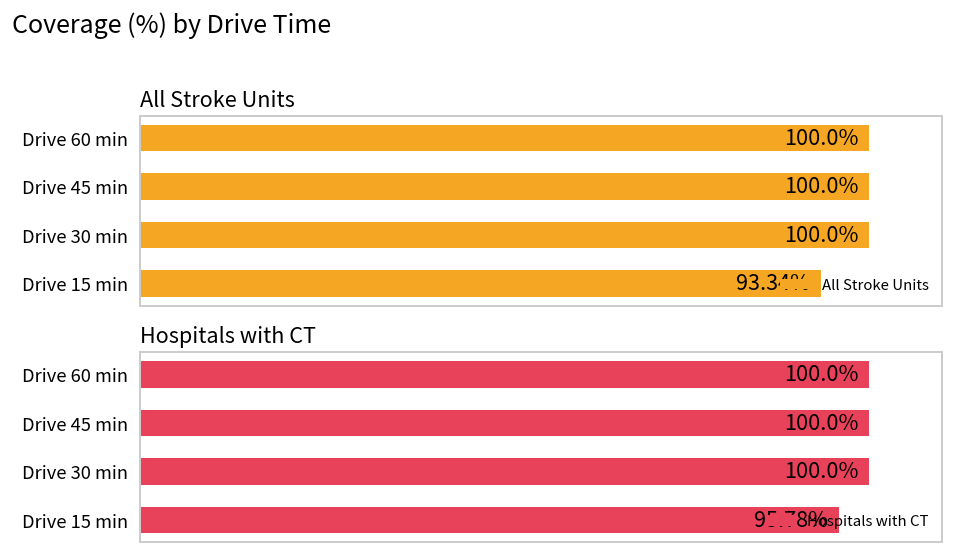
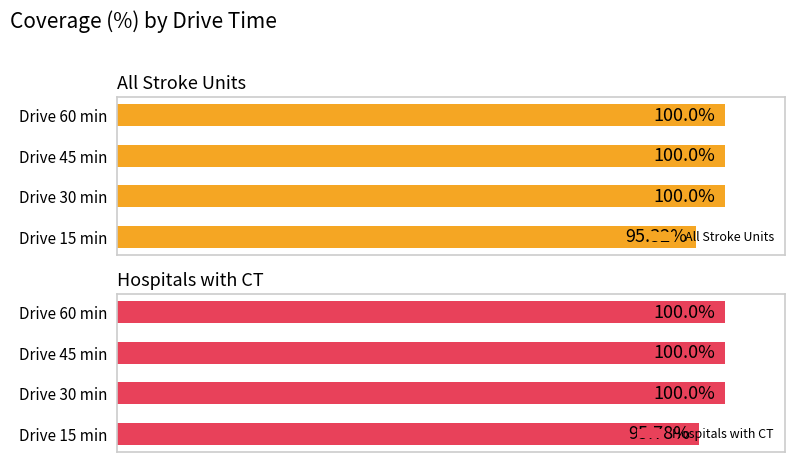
All Stroke Units, Drive 15 min: 93.34% -> 95.32%
